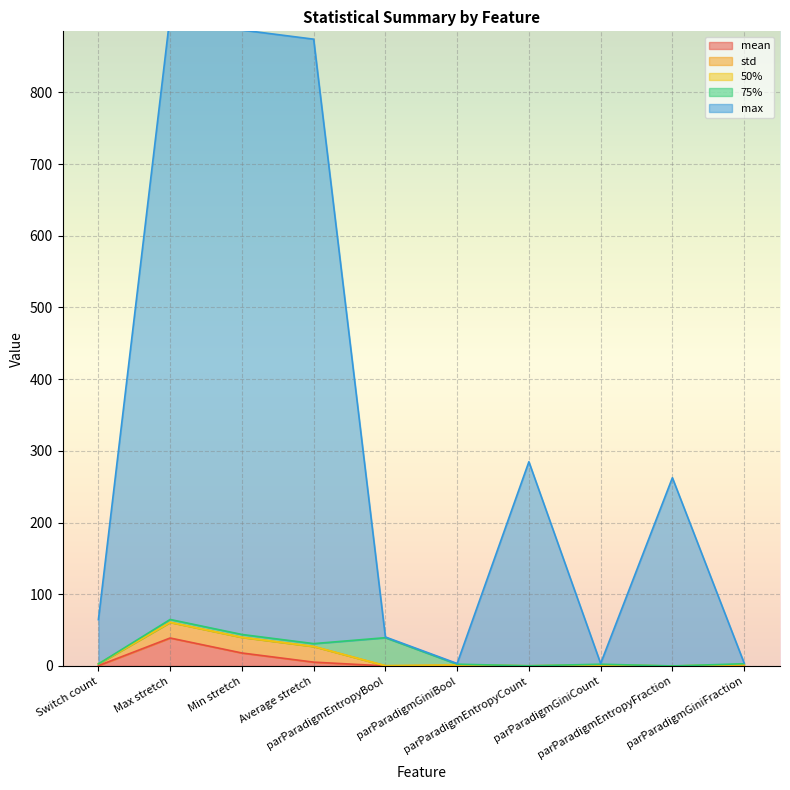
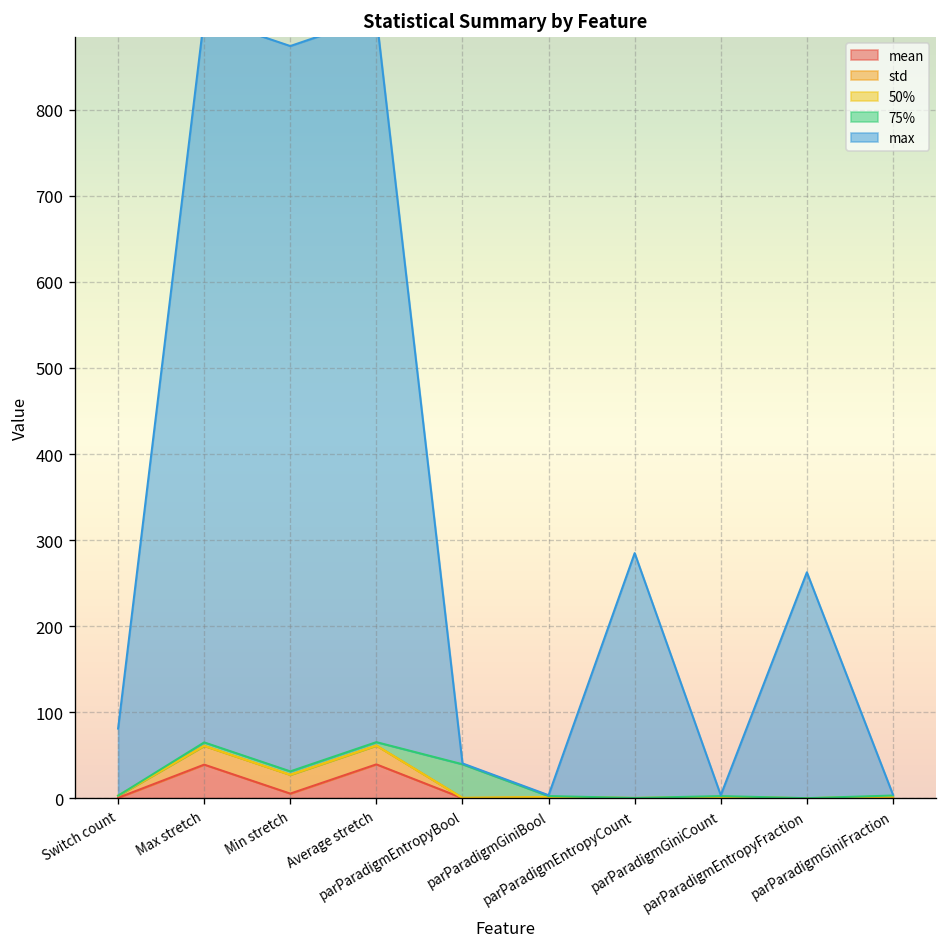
max, Switch count: 60 -> 80
mean, Min stretch: 20 -> 10
mean, Average stretch: 10 -> 40
